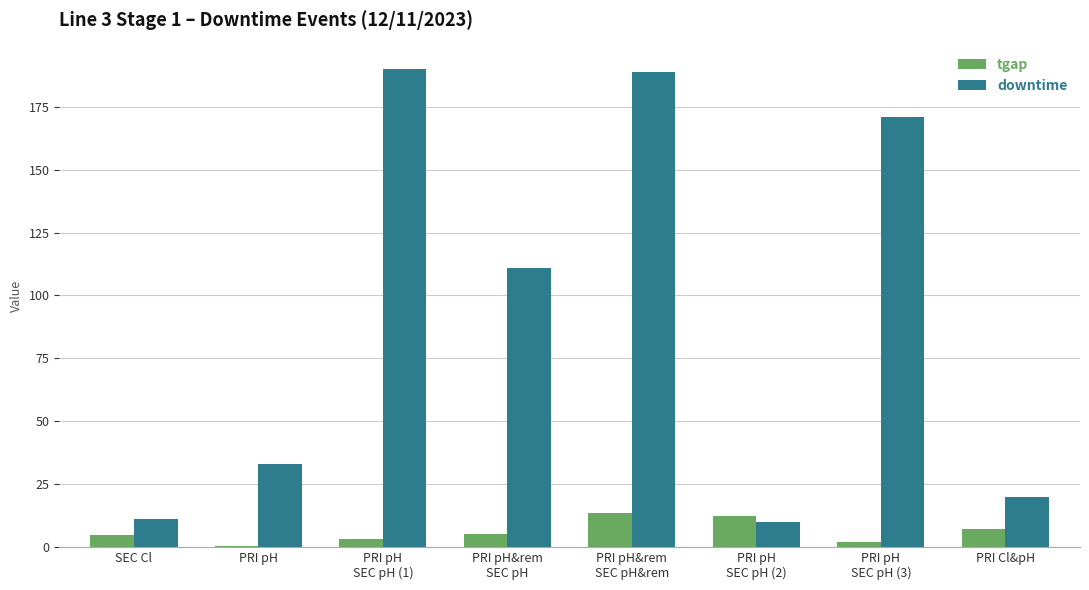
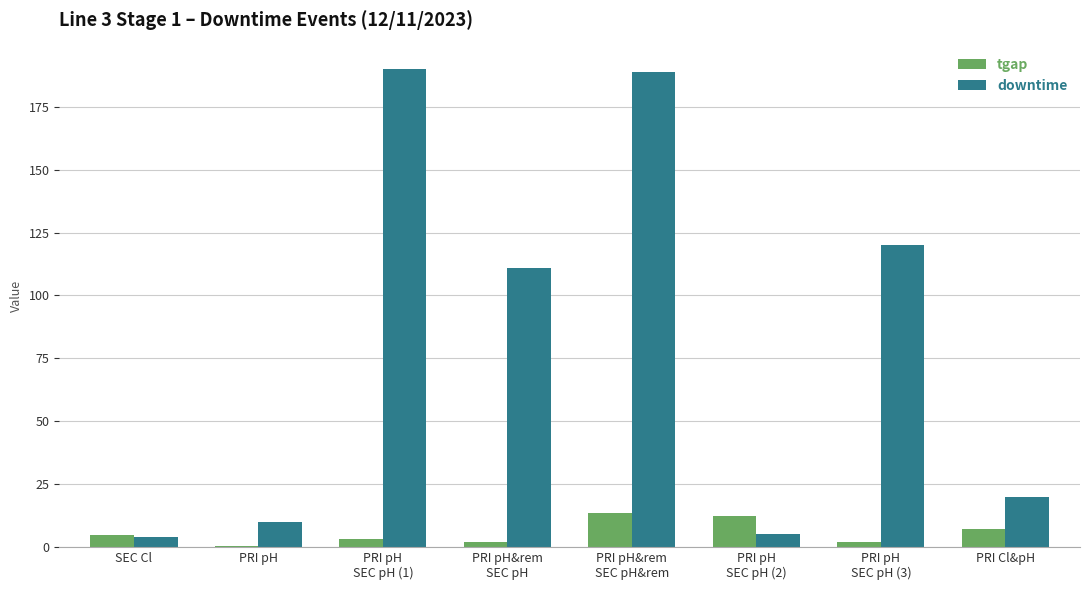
downtime, SEC Cl: 11 -> 4
downtime, PRI pH: 33 -> 10
tgap, PRI pH&rem SEC pH: 5 -> 2
downtime, PRI pH SEC pH (2): 10 -> 5
downtime, PRI pH SEC pH (3): 171 -> 120
